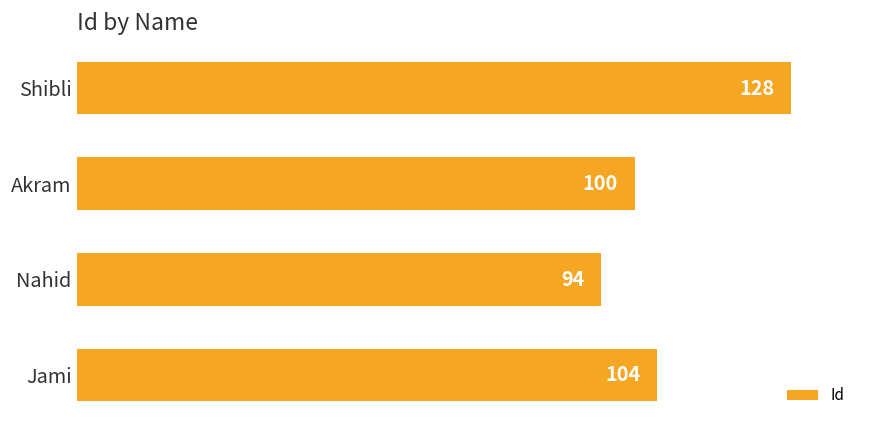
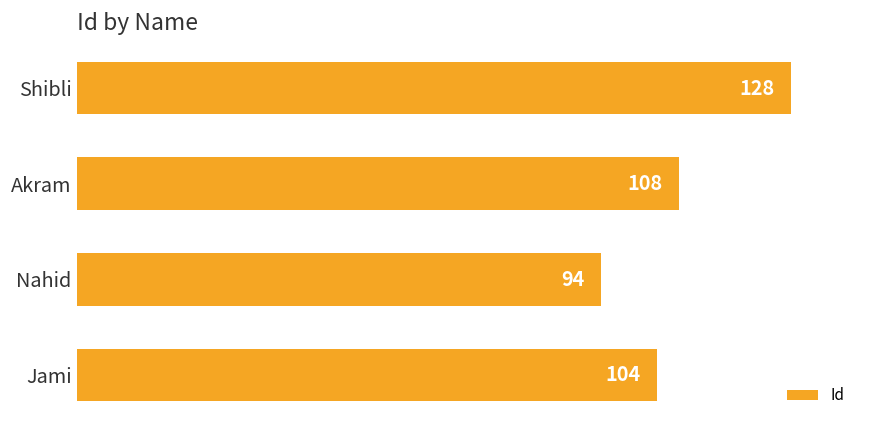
Akram: 100 -> 108
